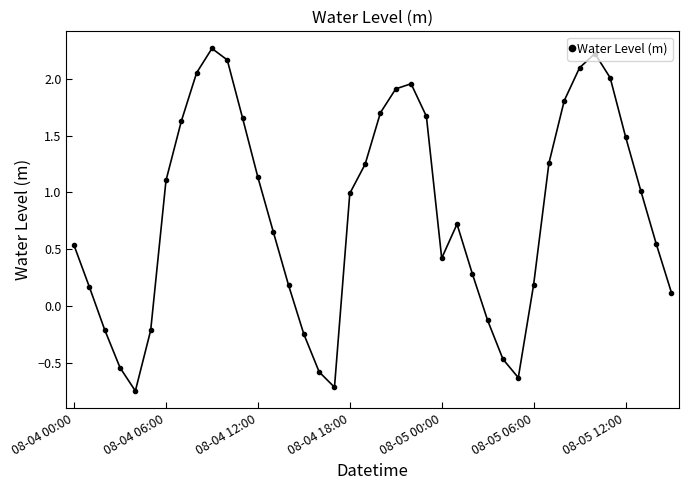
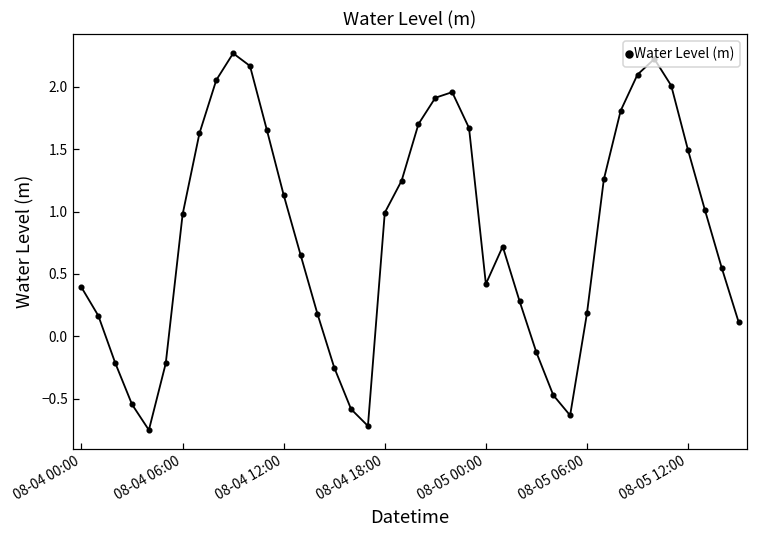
08-04 00:00: 0.53 -> 0.39
08-04 06:00: 1.10 -> 0.98
